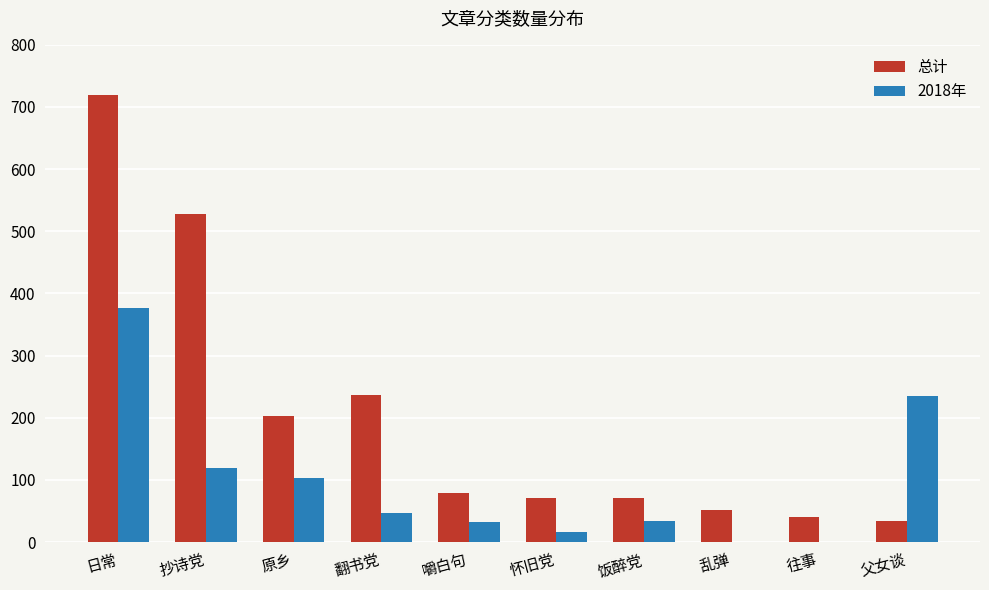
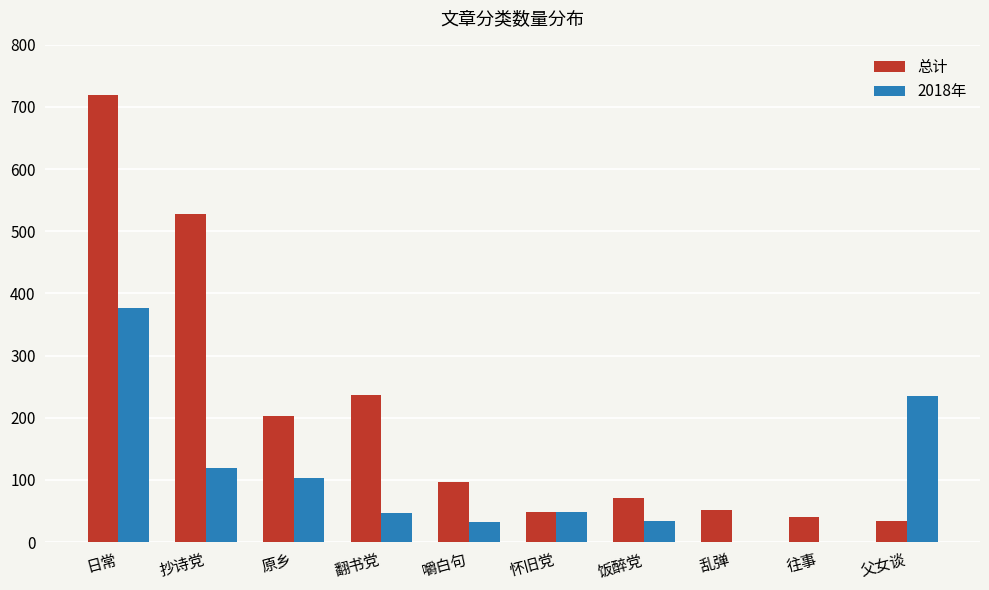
总计, 嚼白句: 80 -> 100
总计, 怀旧党: 70 -> 50
2018年, 怀旧党: 20 -> 50
